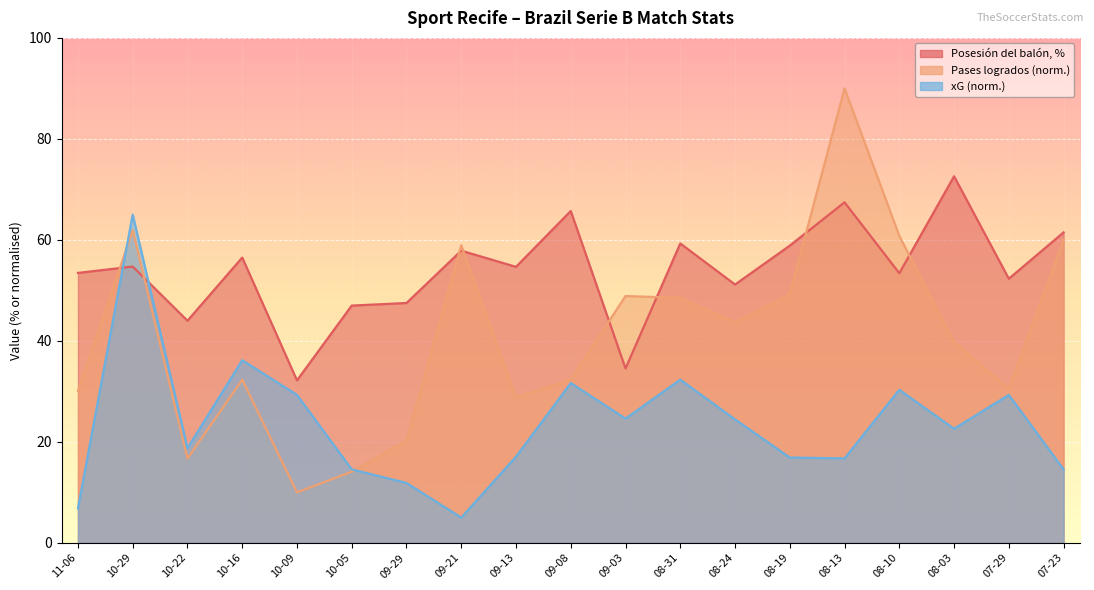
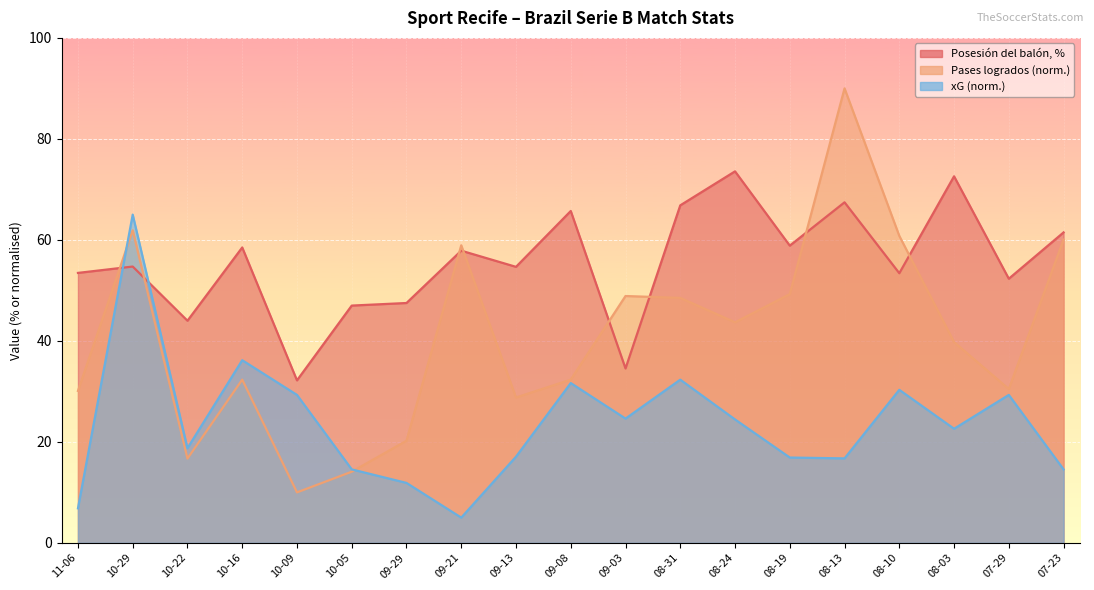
Posesión del balón, %, 10-16: 57 -> 59
Posesión del balón, %, 08-31: 59 -> 67
Posesión del balón, %, 08-24: 51 -> 74
